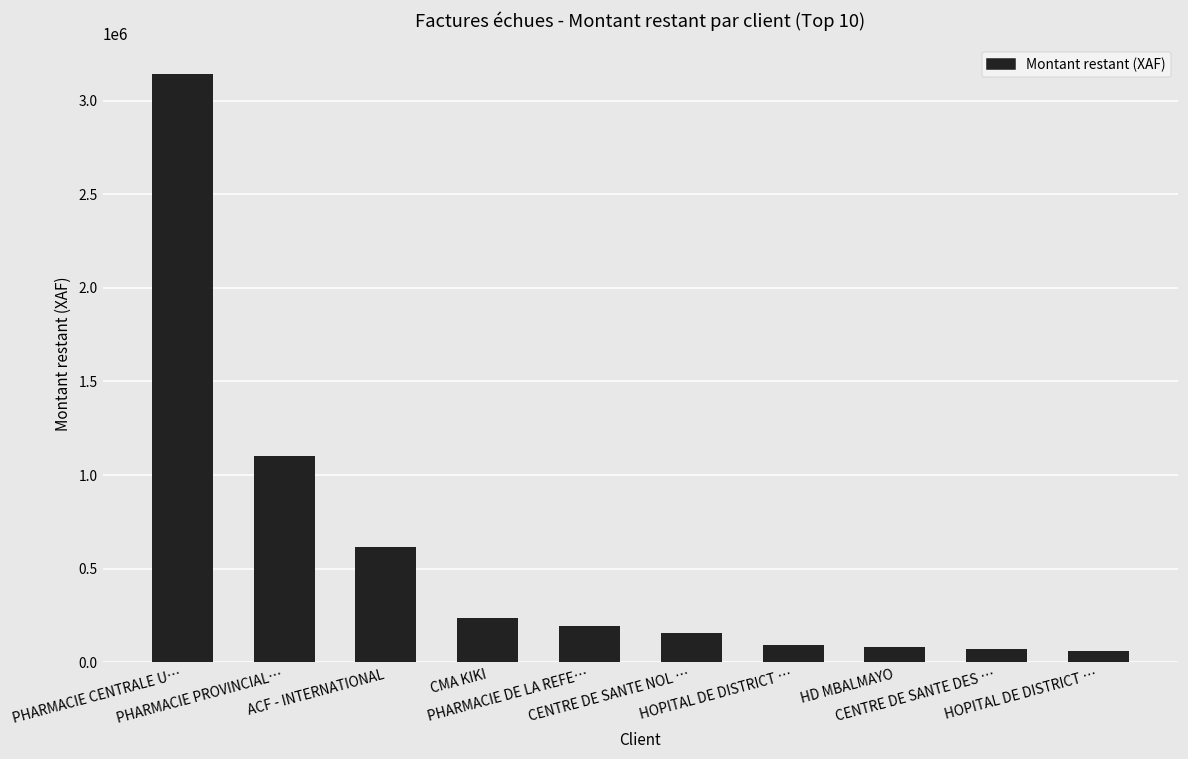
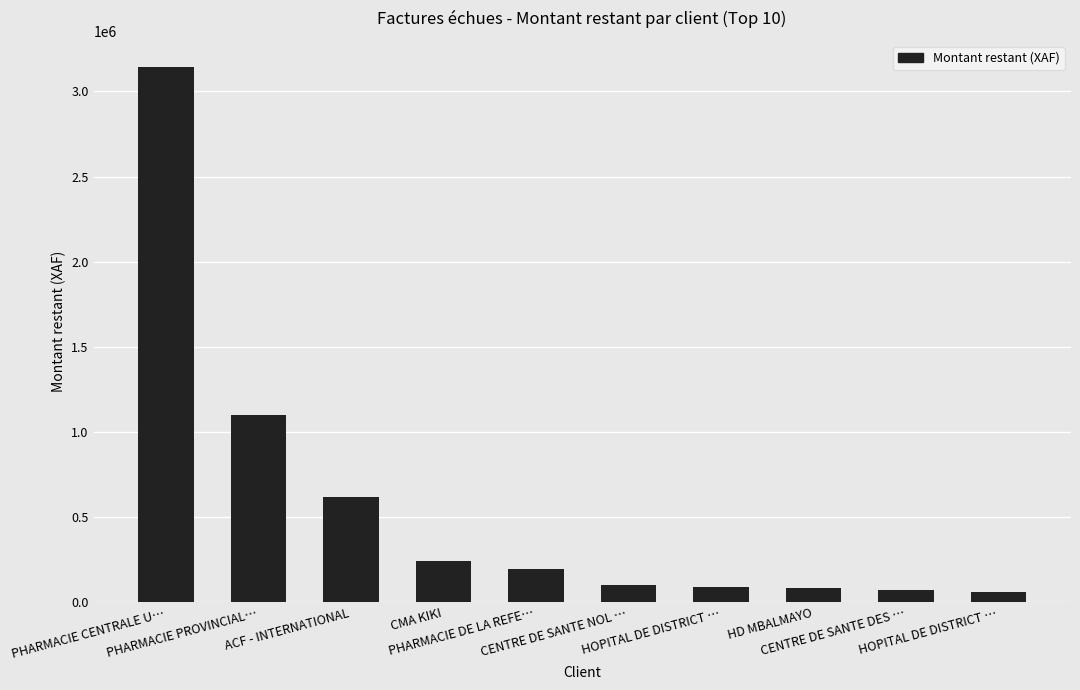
CENTRE DE SANTE NOL …: 160000 -> 100000
